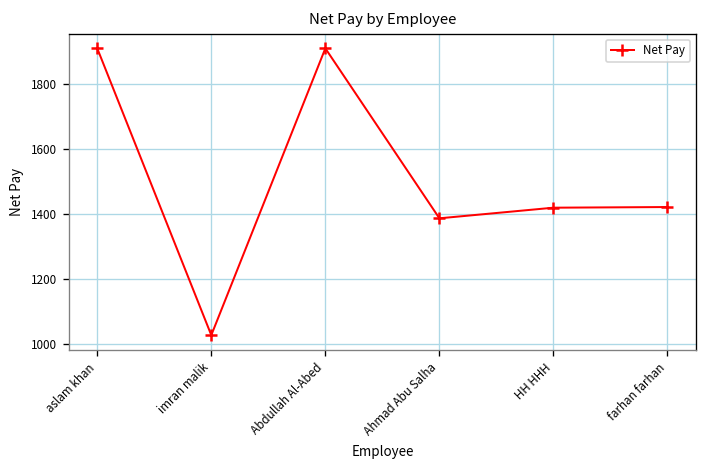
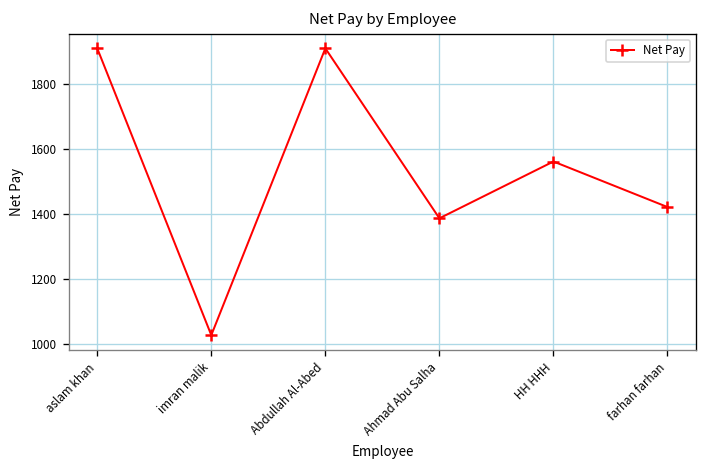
HH HHH: 1420 -> 1560
